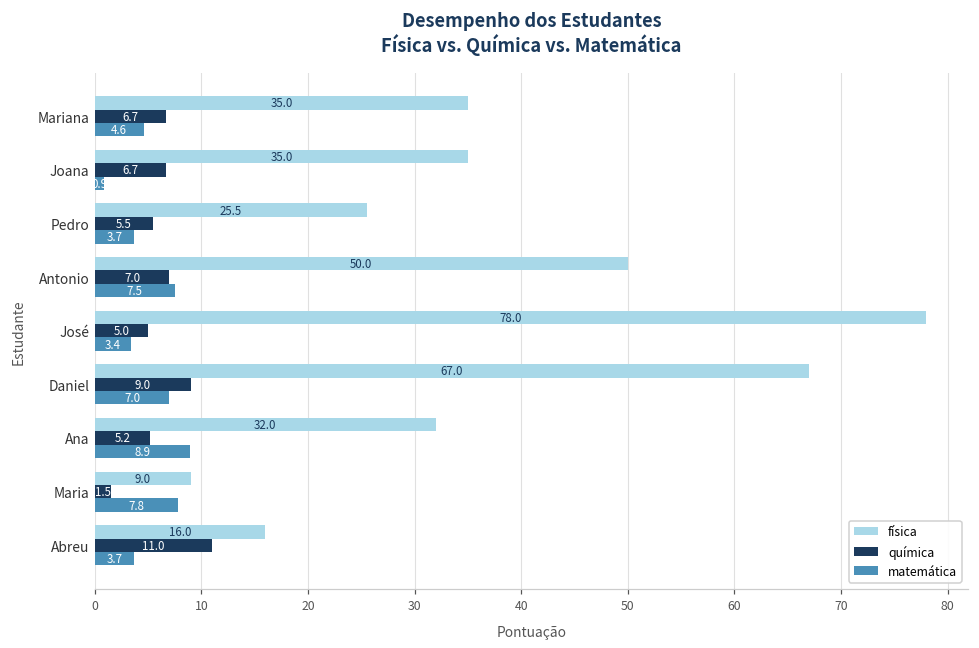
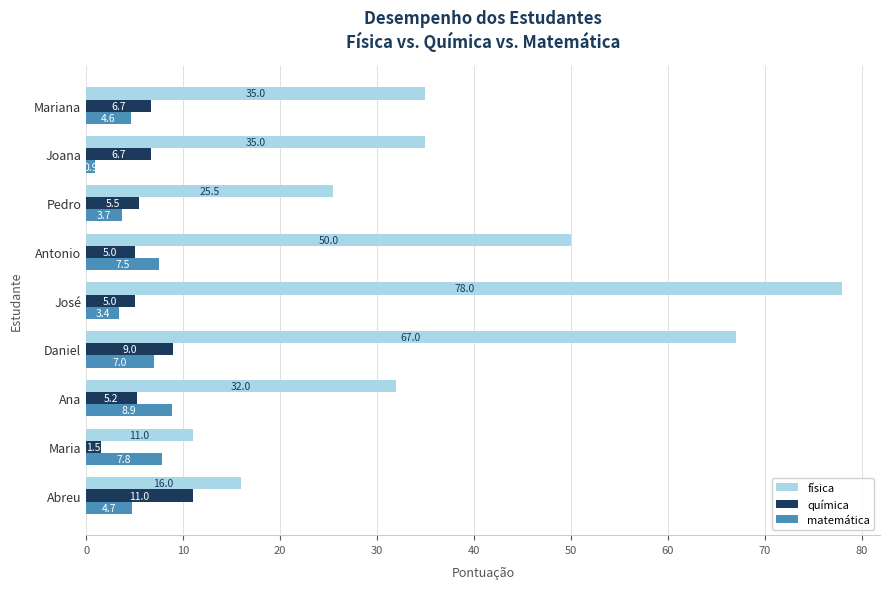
química, Antonio: 7.0 -> 5.0
física, Maria: 9.0 -> 11.0
matemática, Abreu: 3.7 -> 4.7
